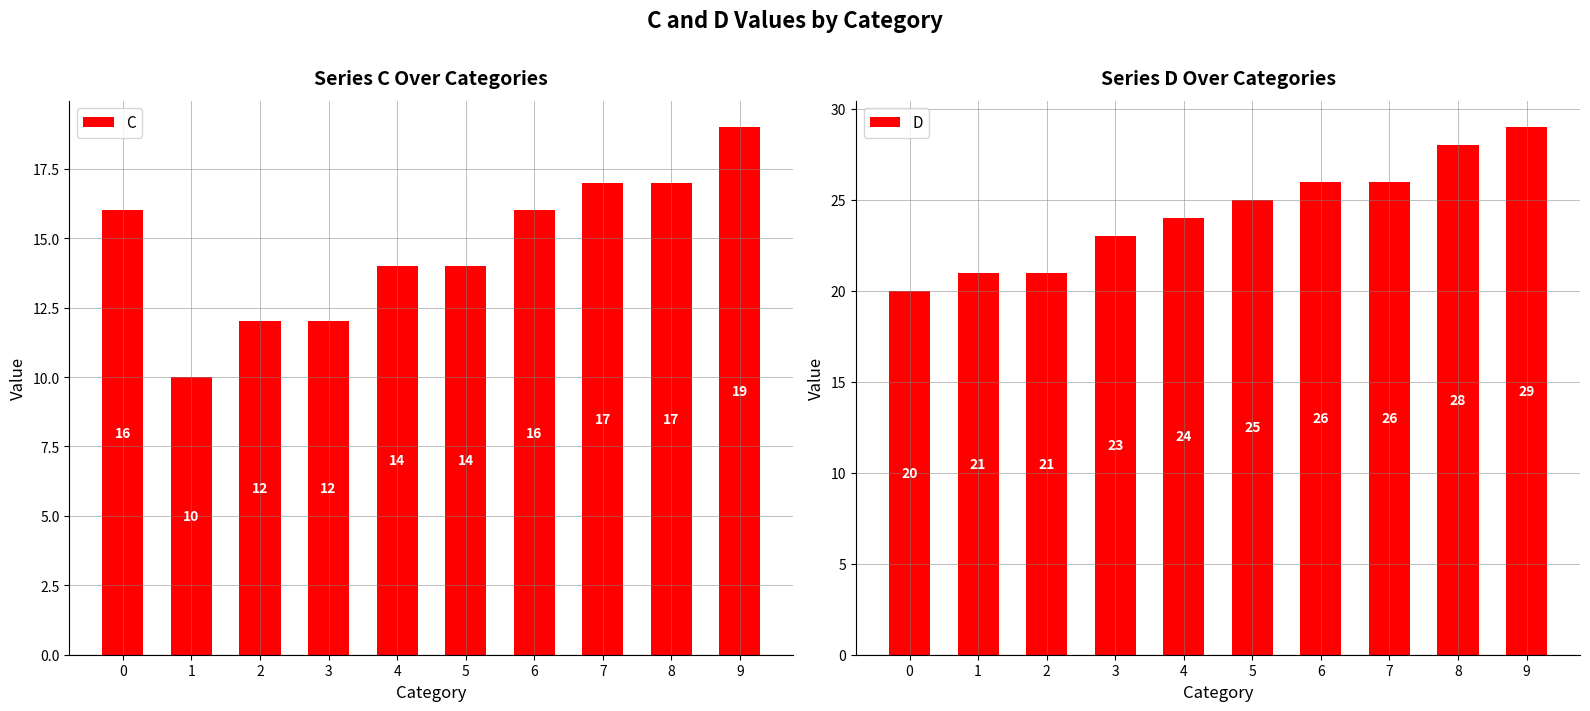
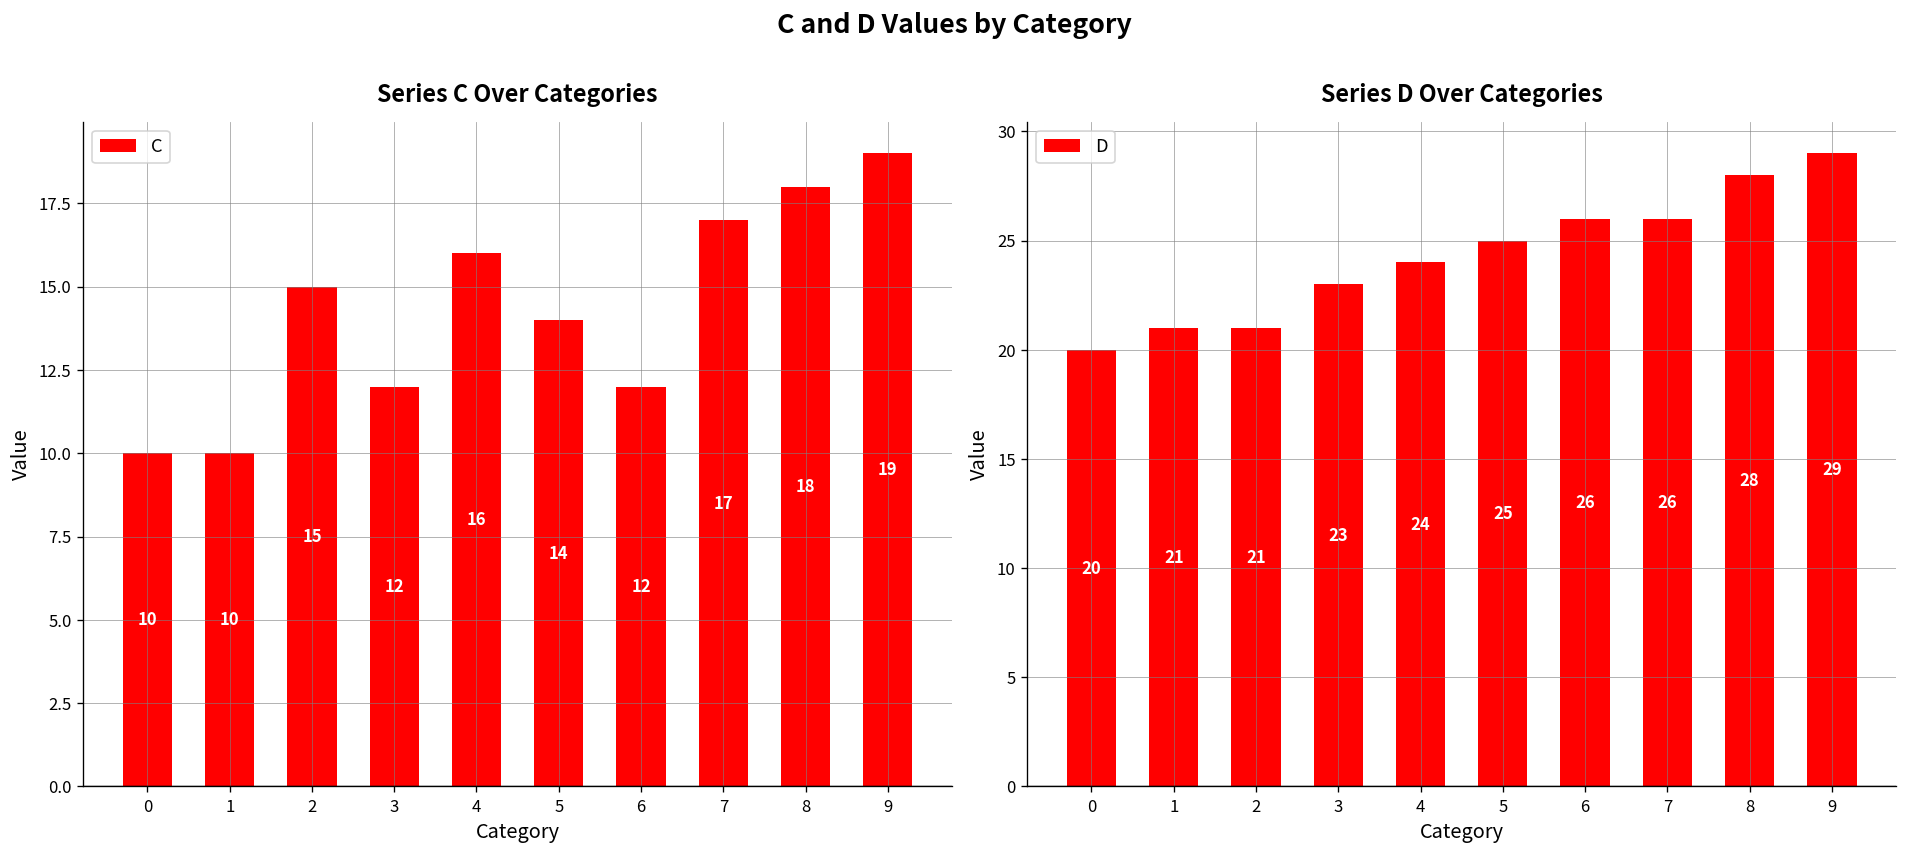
Series C Over Categories, 0: 16 -> 10
Series C Over Categories, 2: 12 -> 15
Series C Over Categories, 4: 14 -> 16
Series C Over Categories, 6: 16 -> 12
Series C Over Categories, 8: 17 -> 18
